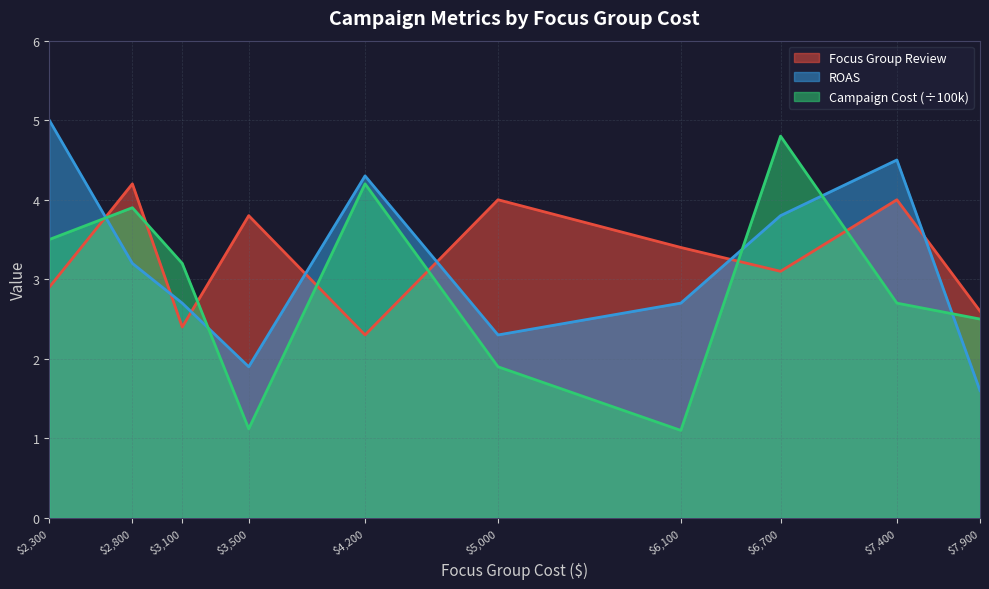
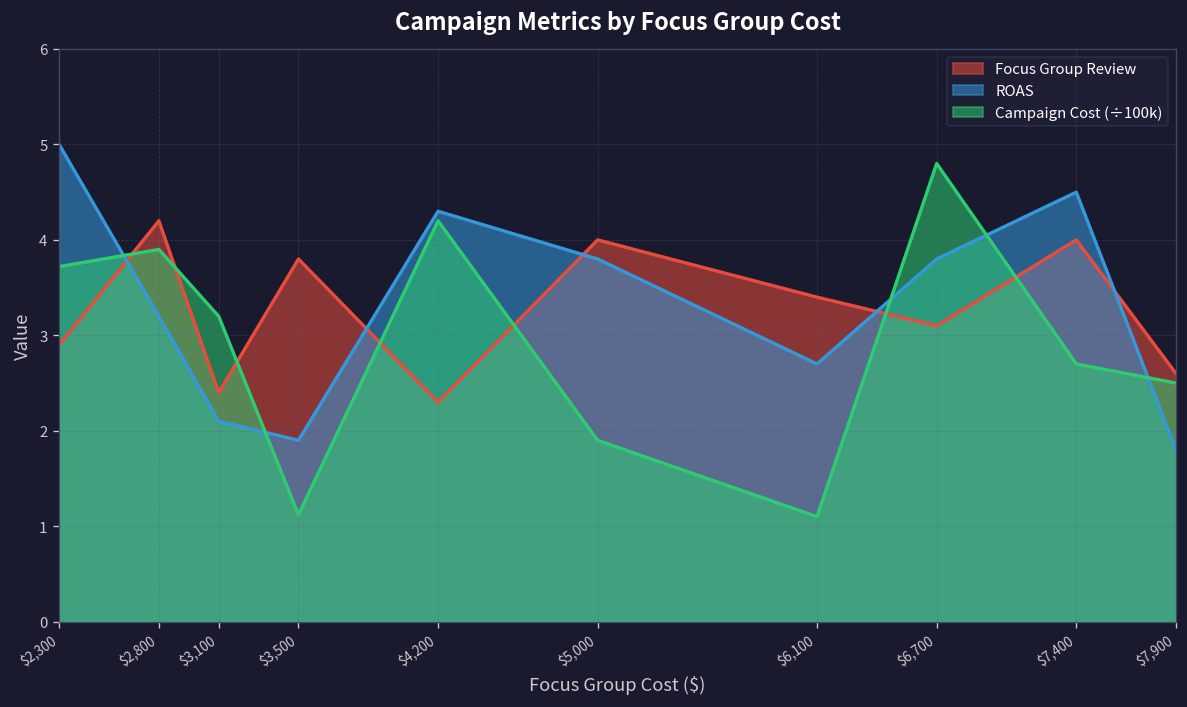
Campaign Cost (÷100k), $2,300: 3.5 -> 3.7
ROAS, $3,100: 2.7 -> 2.1
ROAS, $5,000: 2.3 -> 3.8
ROAS, $7,900: 1.6 -> 1.8
